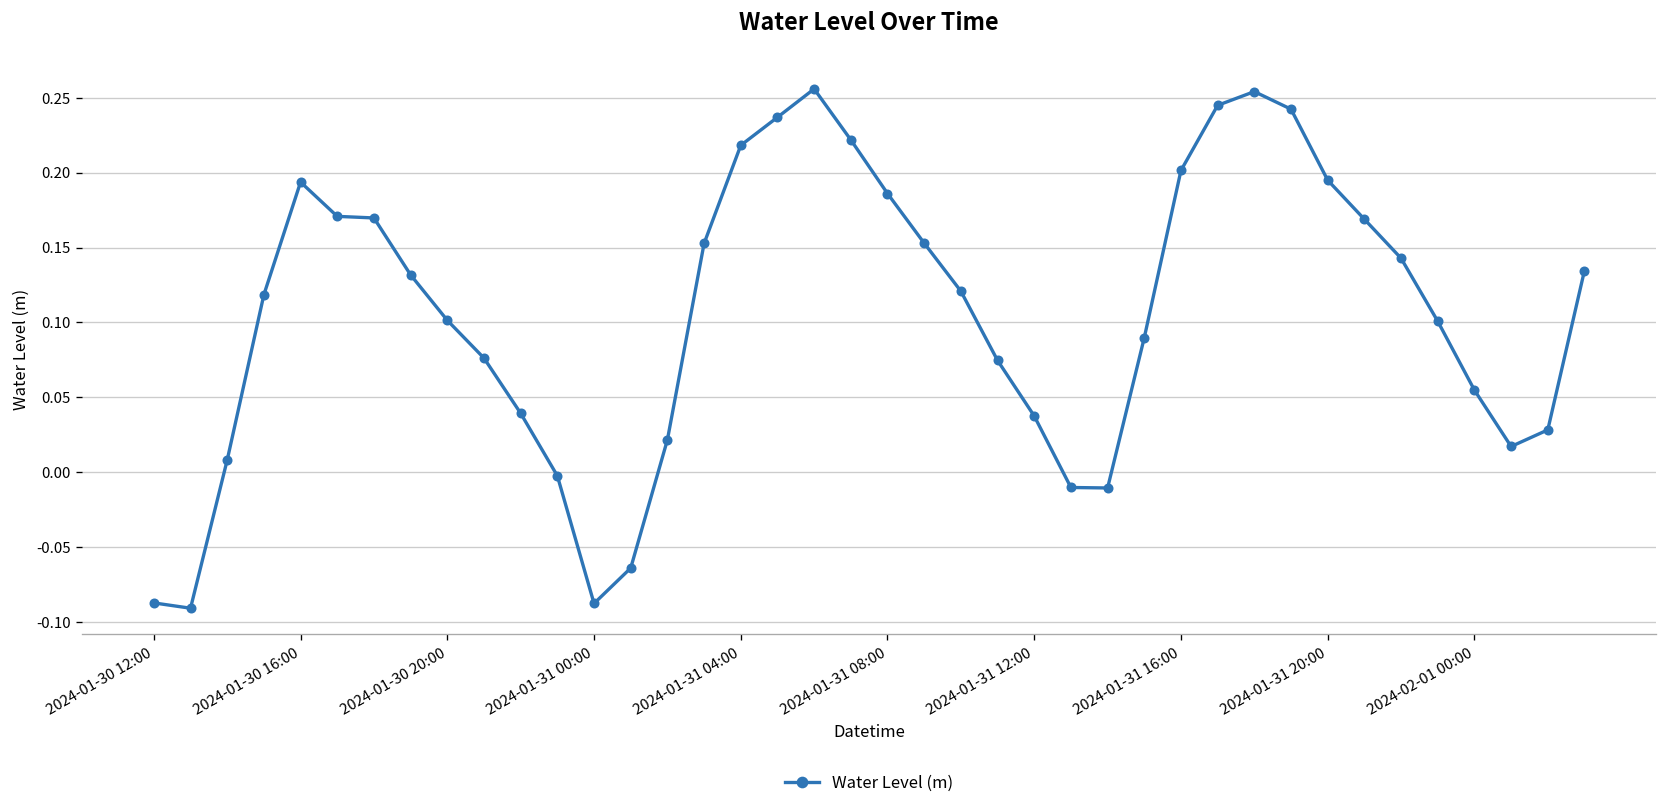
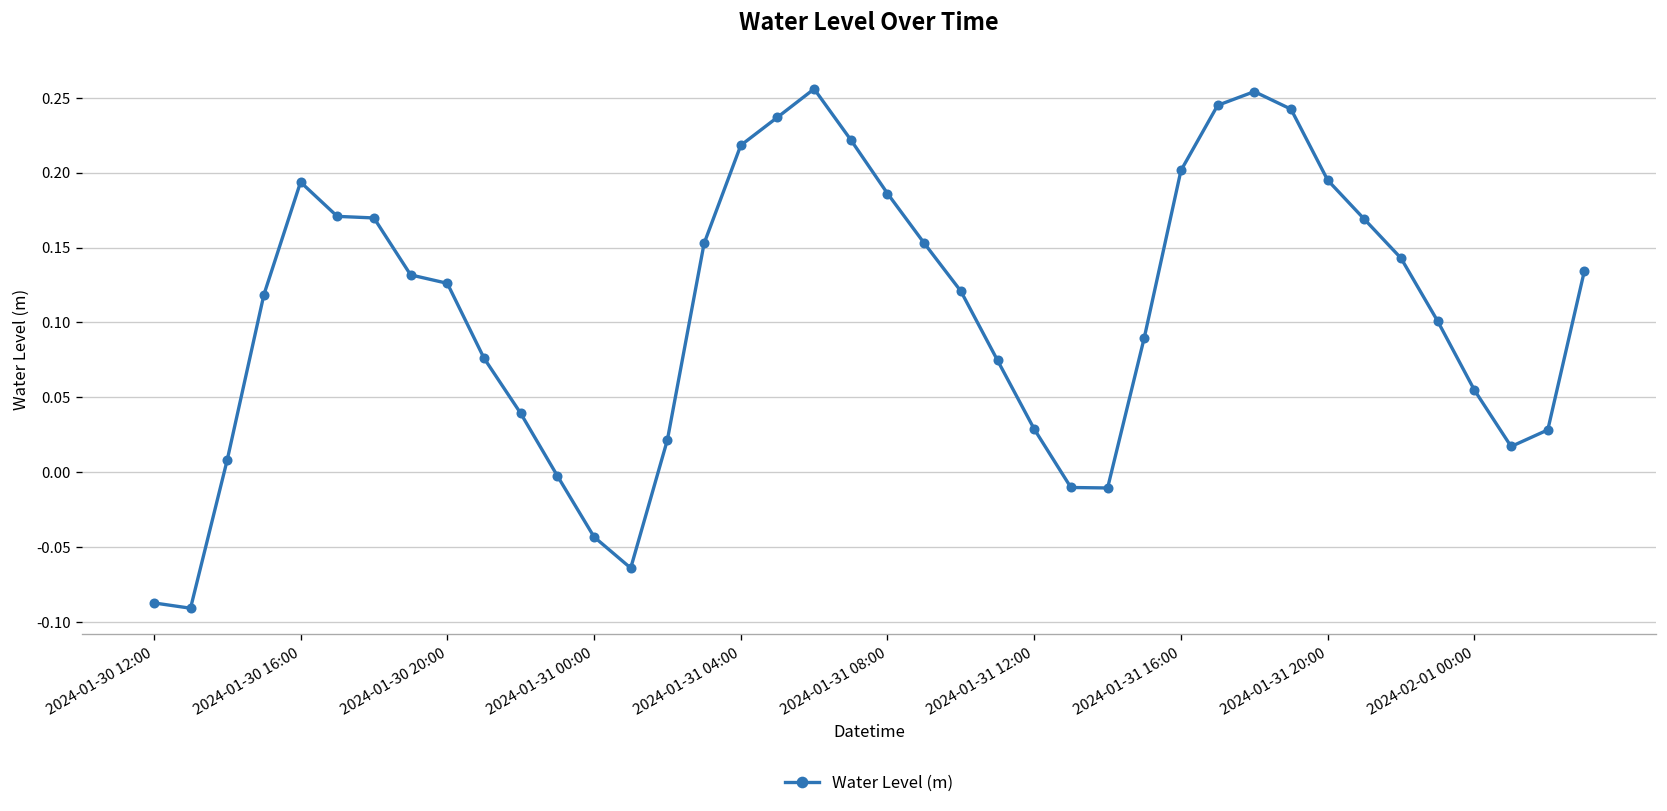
2024-01-30 20:00: 0.101 -> 0.126
2024-01-31 00:00: -0.088 -> -0.043
2024-01-31 12:00: 0.038 -> 0.029
